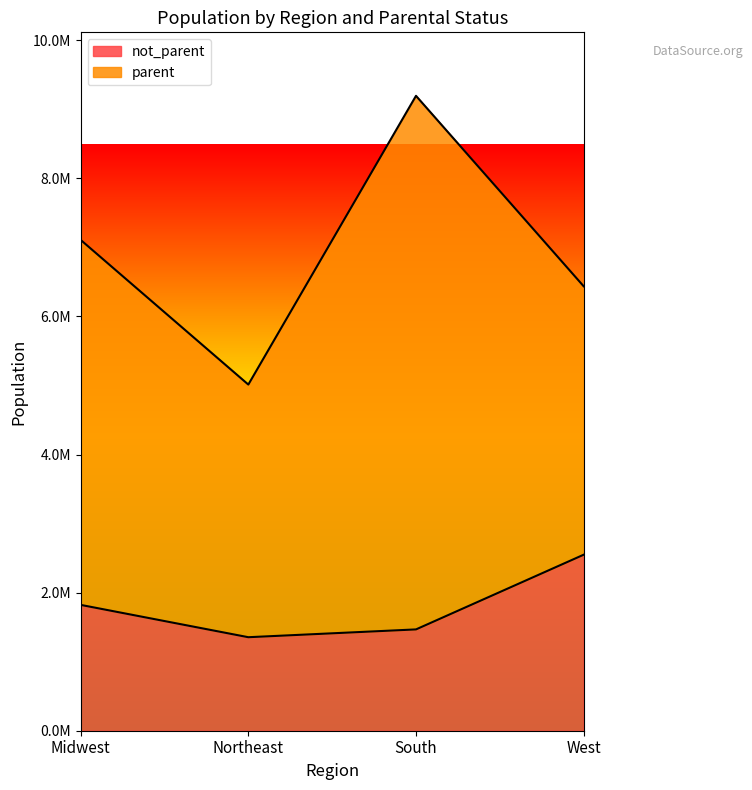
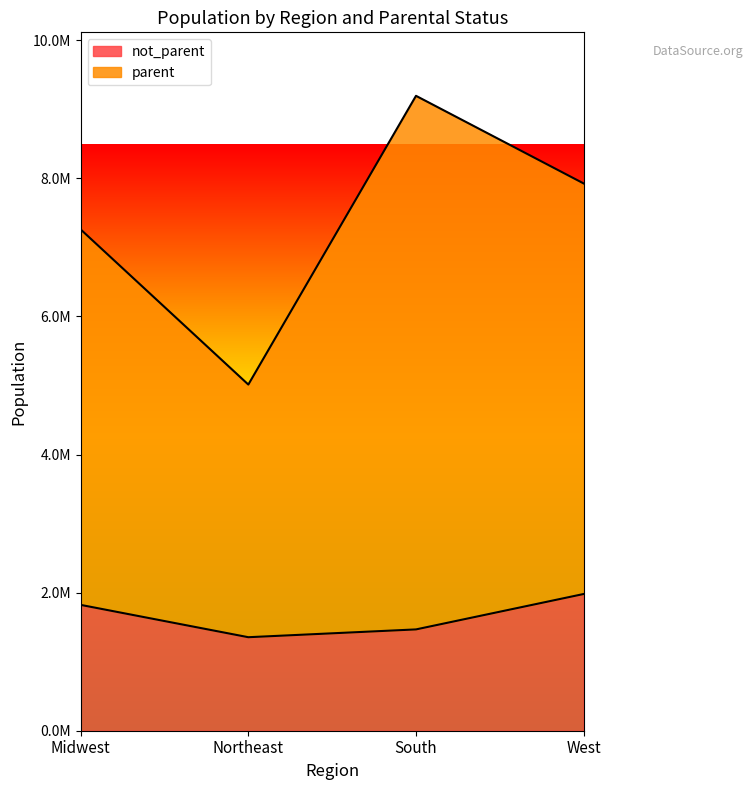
parent, Midwest: 5300000 -> 5400000
not_parent, West: 2500000 -> 2000000
parent, West: 3900000 -> 5900000
